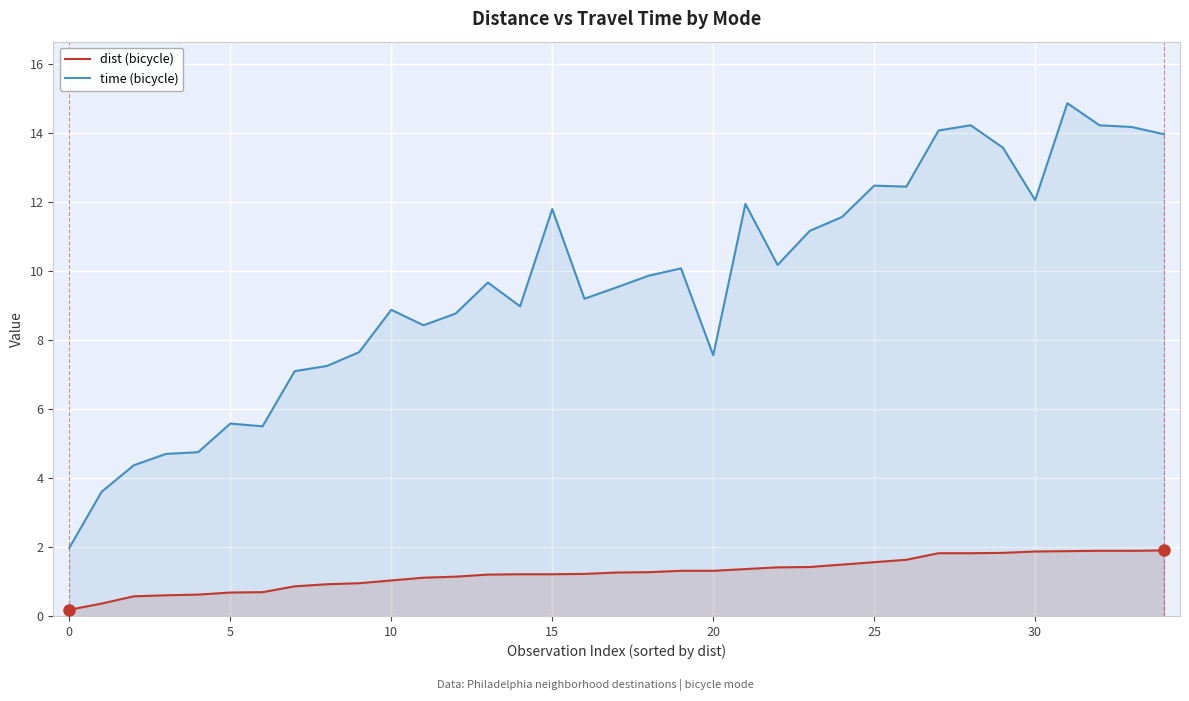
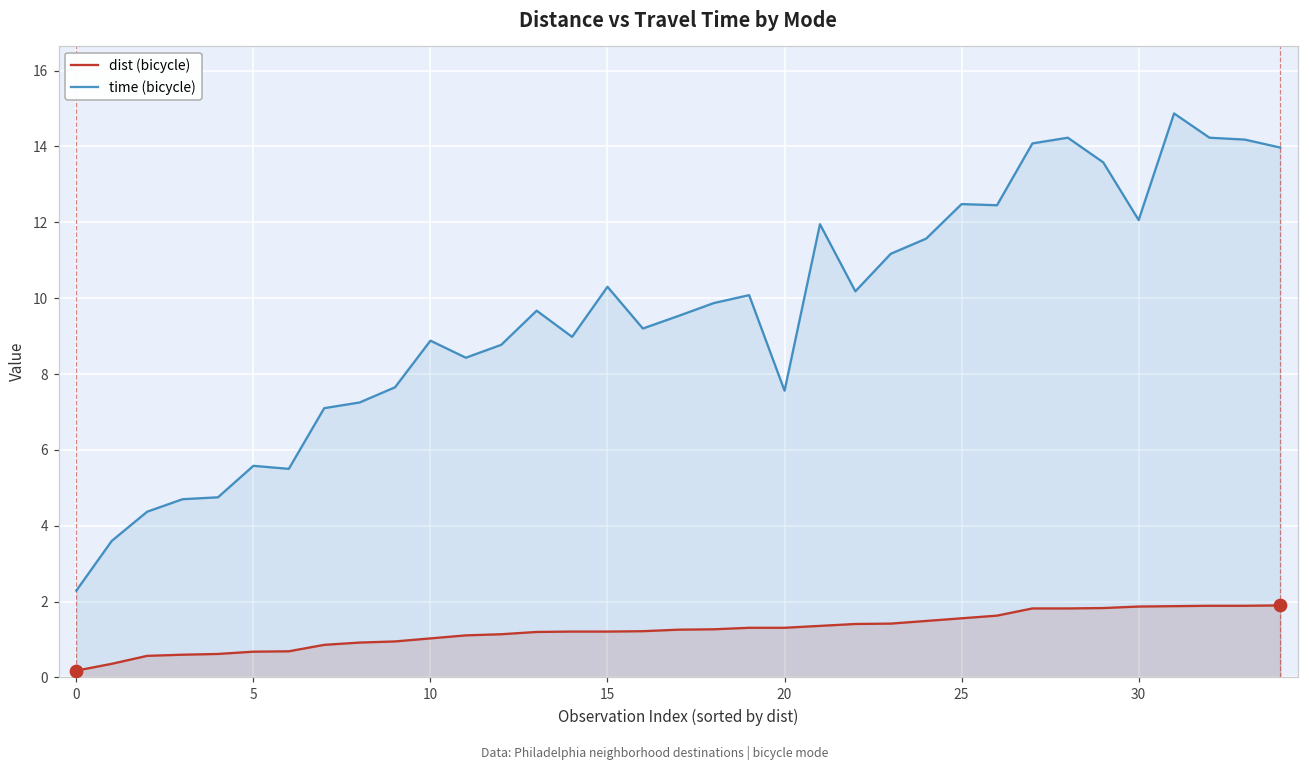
time (bicycle), 0: 2.0 -> 2.3
time (bicycle), 15: 11.8 -> 10.3
